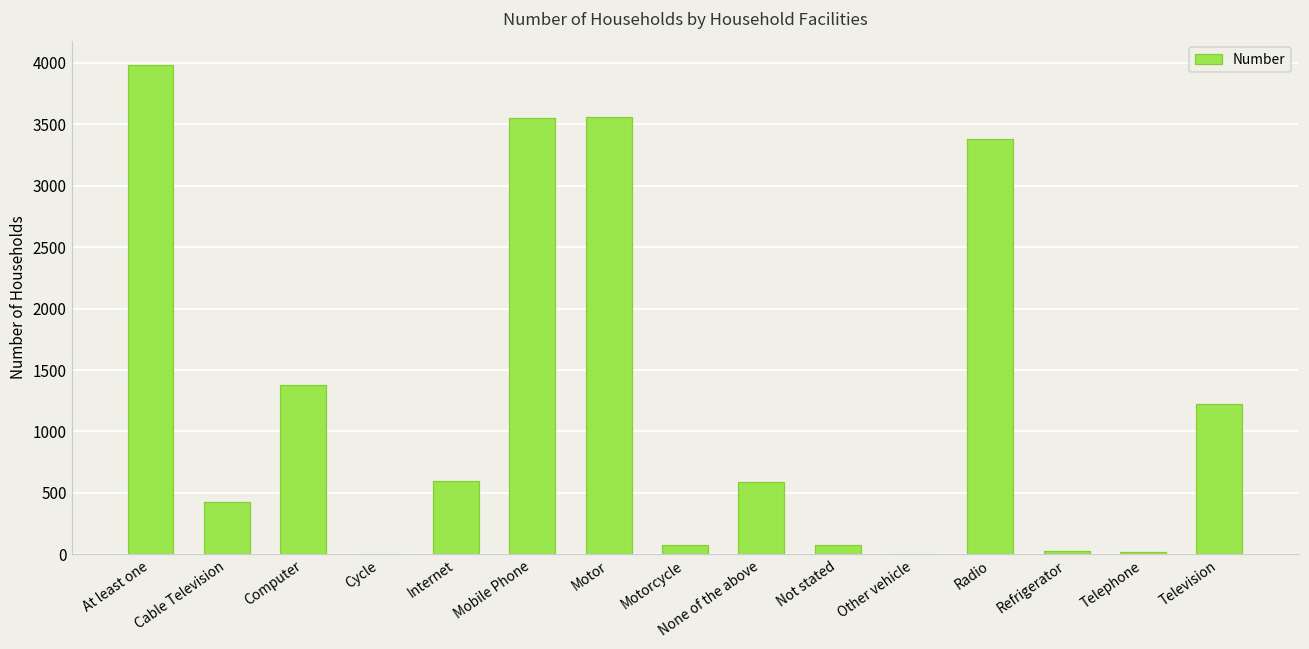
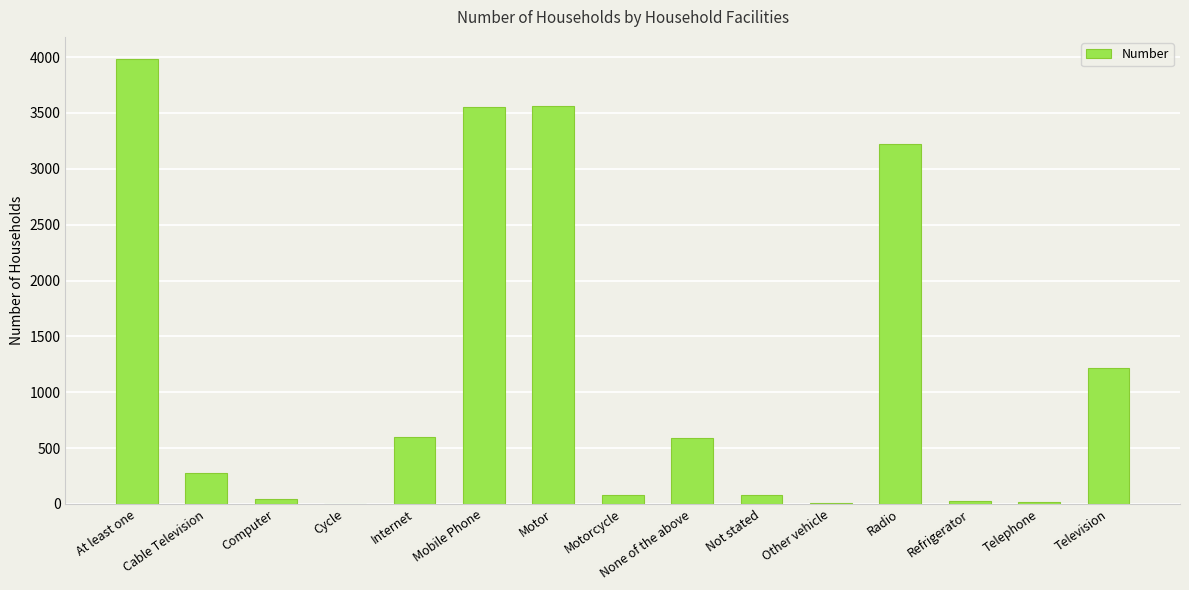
Cable Television: 430 -> 270
Computer: 1380 -> 40
Radio: 3380 -> 3220
